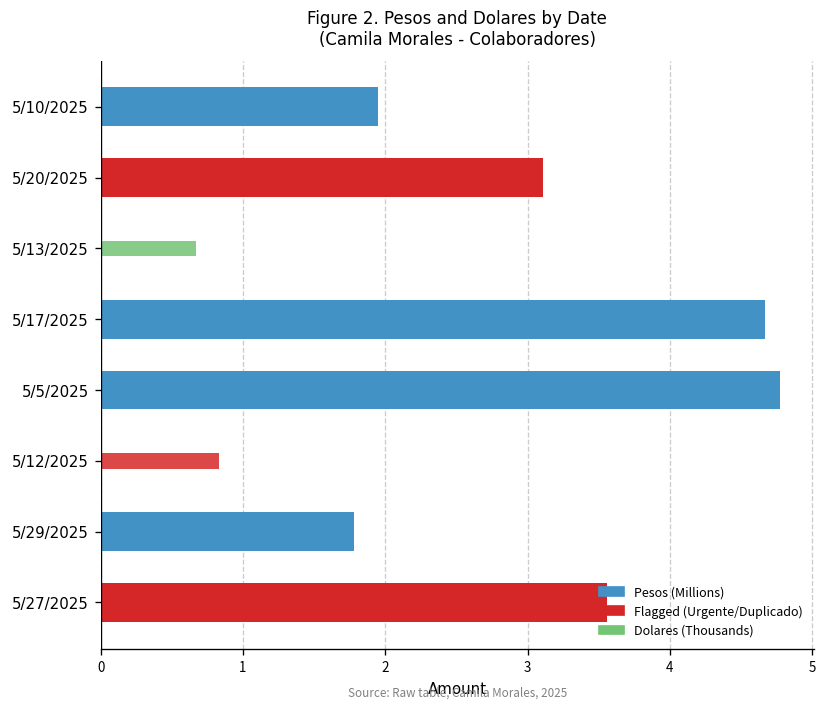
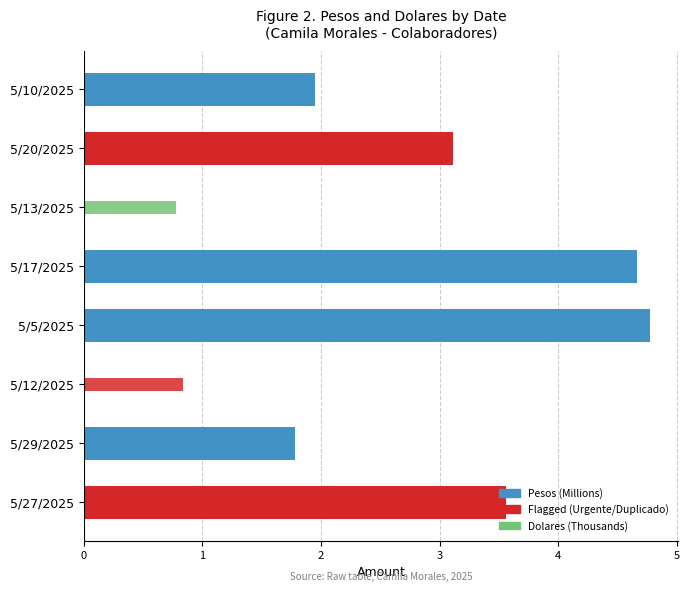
Dolares (Thousands), 5/13/2025: 0.67 -> 0.77
